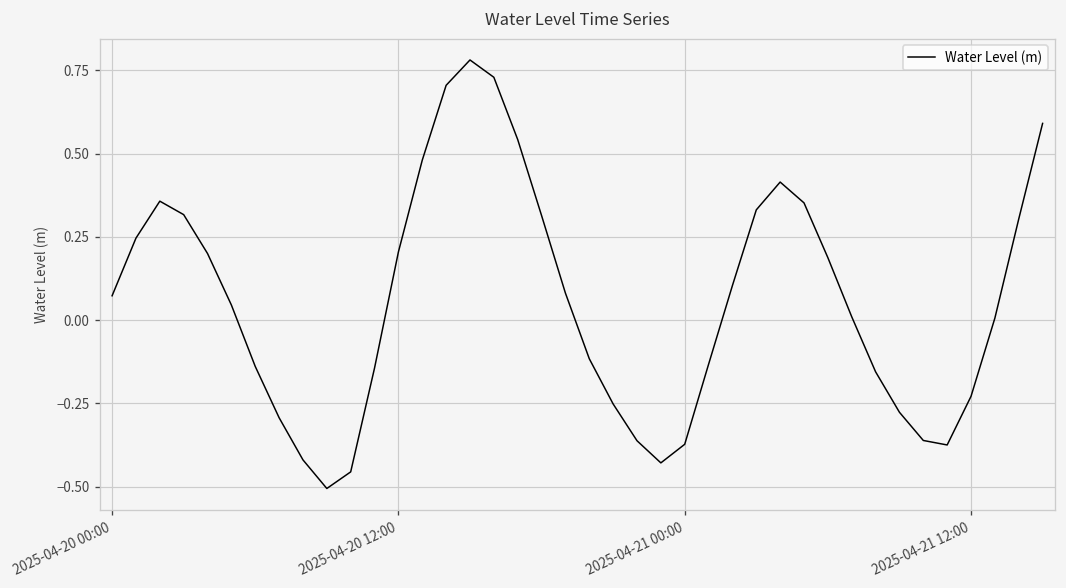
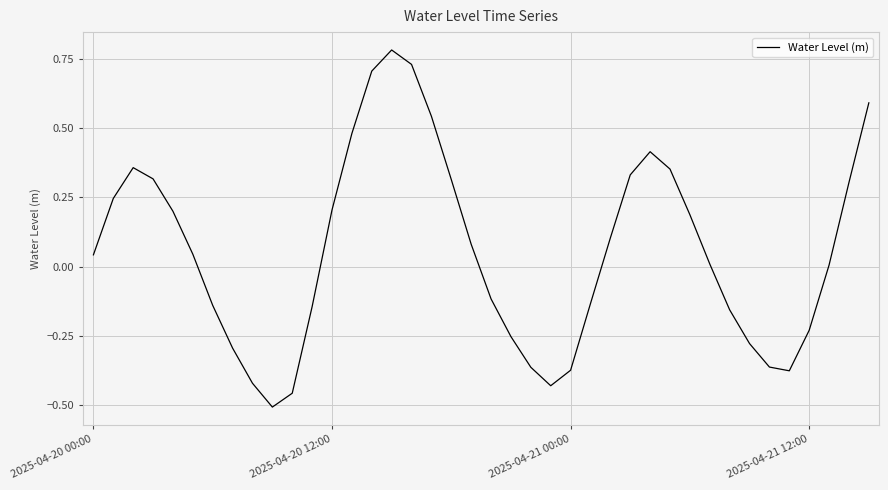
2025-04-20 00:00: 0.07 -> 0.04
